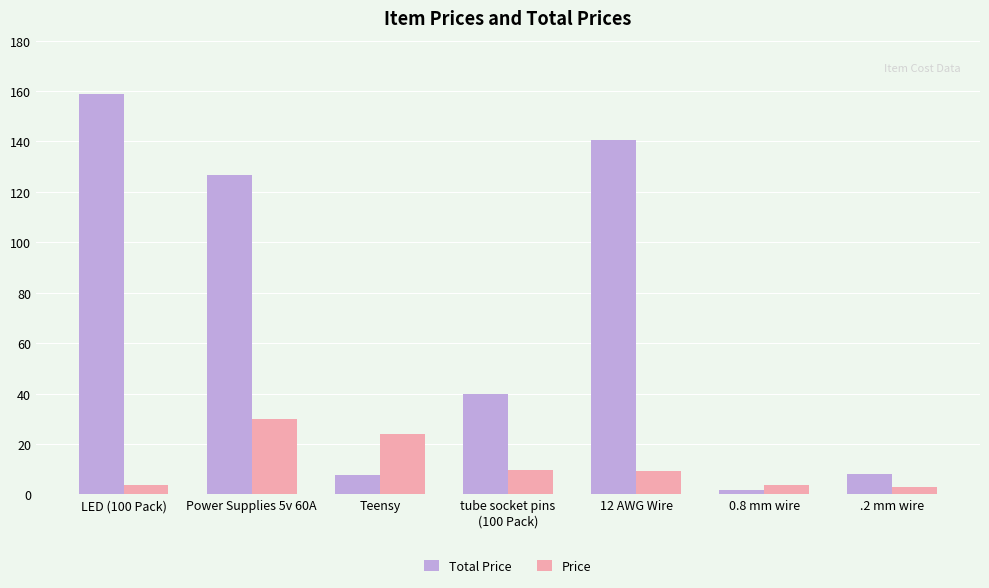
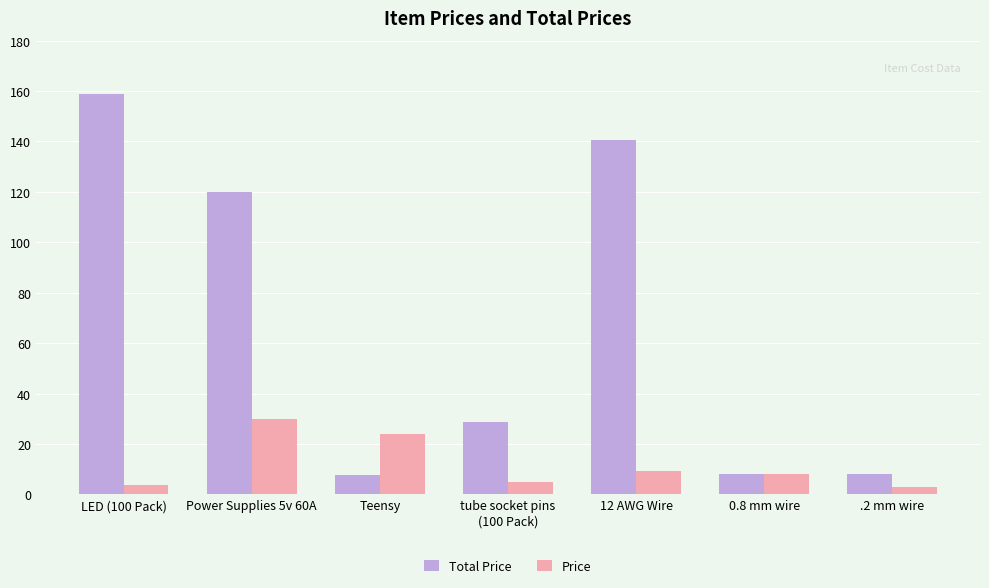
Total Price, Power Supplies 5v 60A: 127 -> 120
Total Price, tube socket pins (100 Pack): 40 -> 29
Price, tube socket pins (100 Pack): 10 -> 5
Total Price, 0.8 mm wire: 2 -> 8
Price, 0.8 mm wire: 4 -> 8
